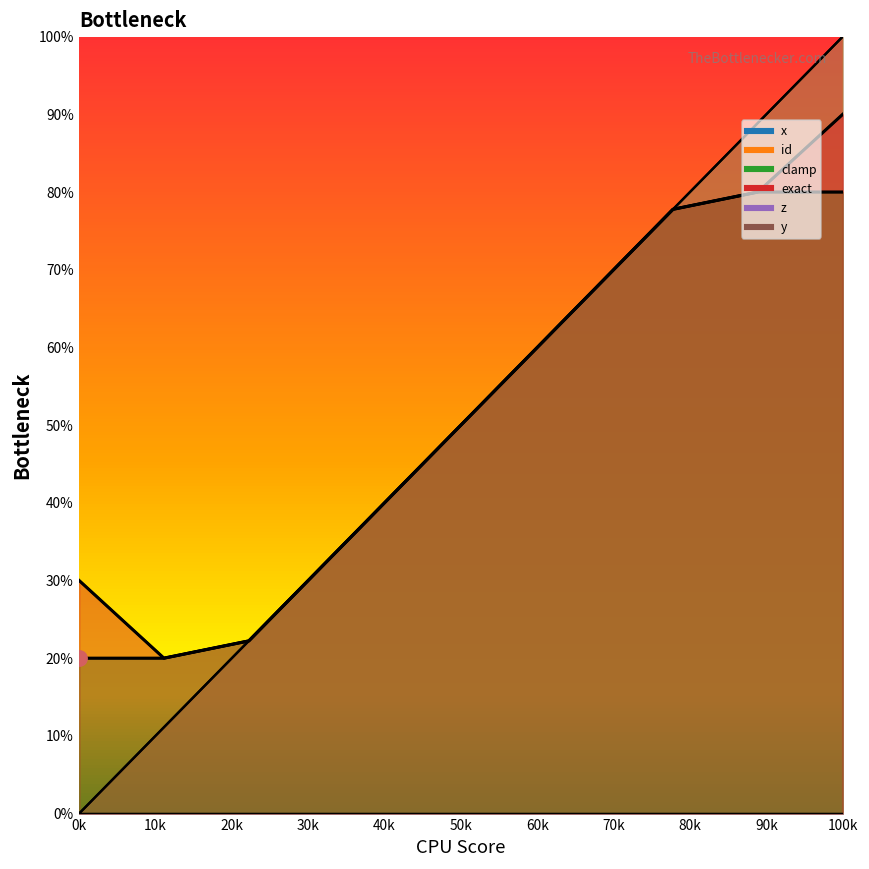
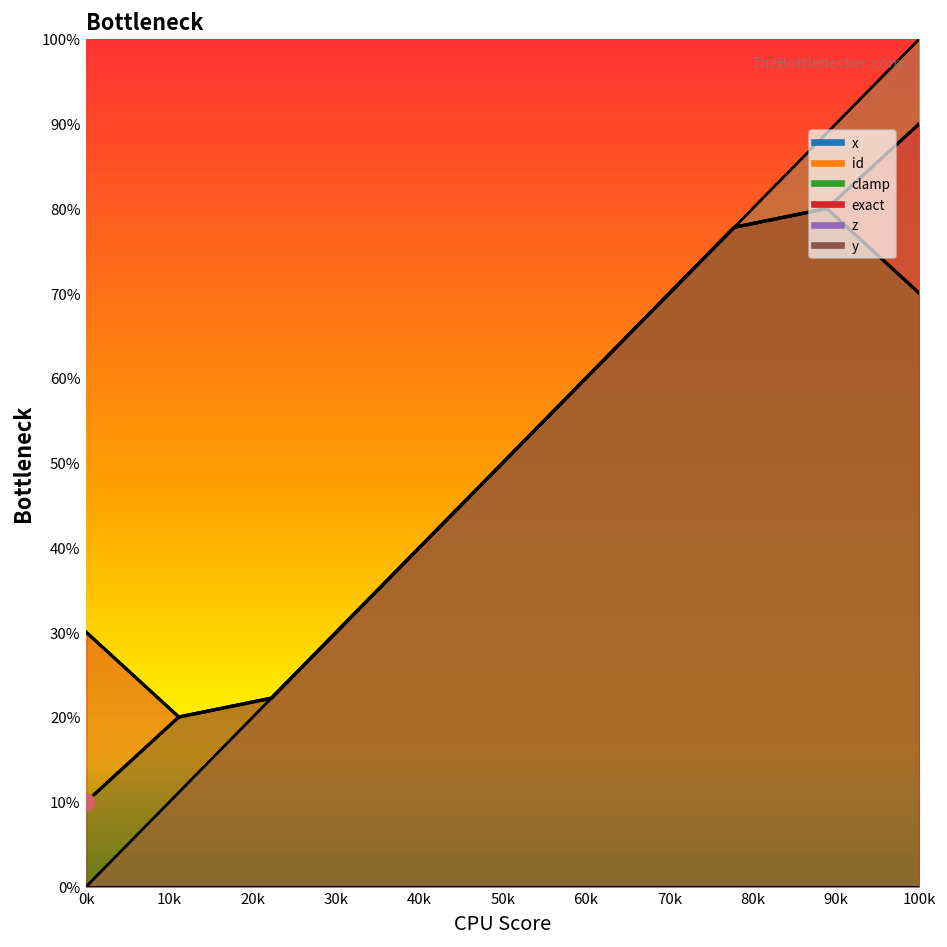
clamp, 0k: 20% -> 10%
clamp, 100k: 80% -> 70%
